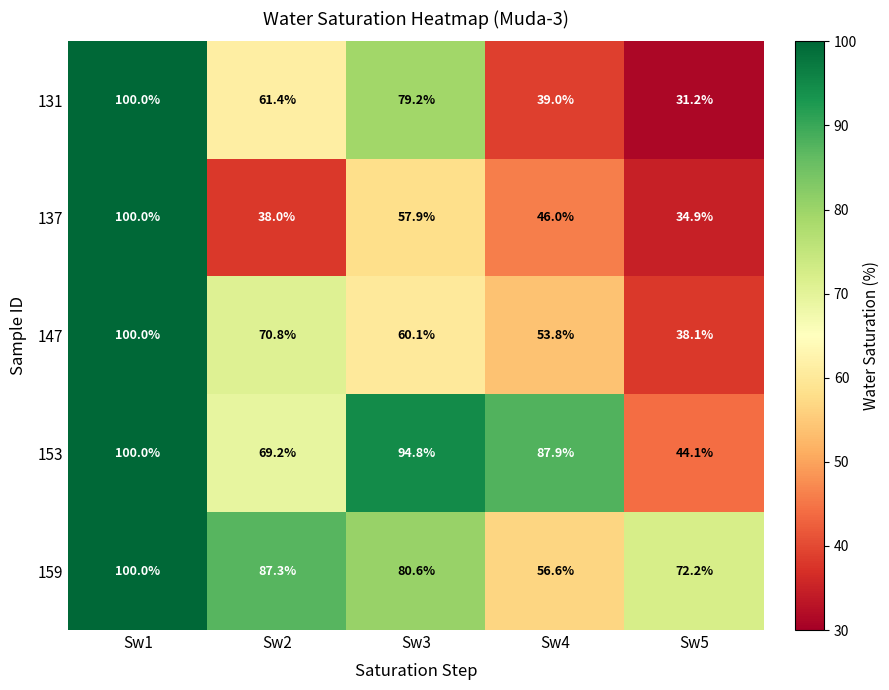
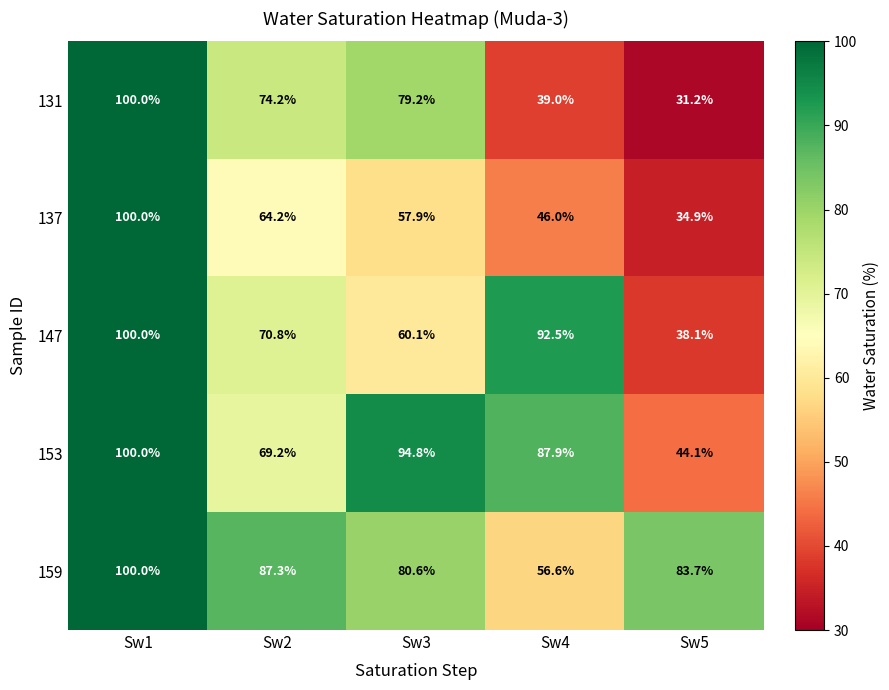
131, Sw2: 61.4% -> 74.2%
137, Sw2: 38.0% -> 64.2%
147, Sw4: 53.8% -> 92.5%
159, Sw5: 72.2% -> 83.7%
